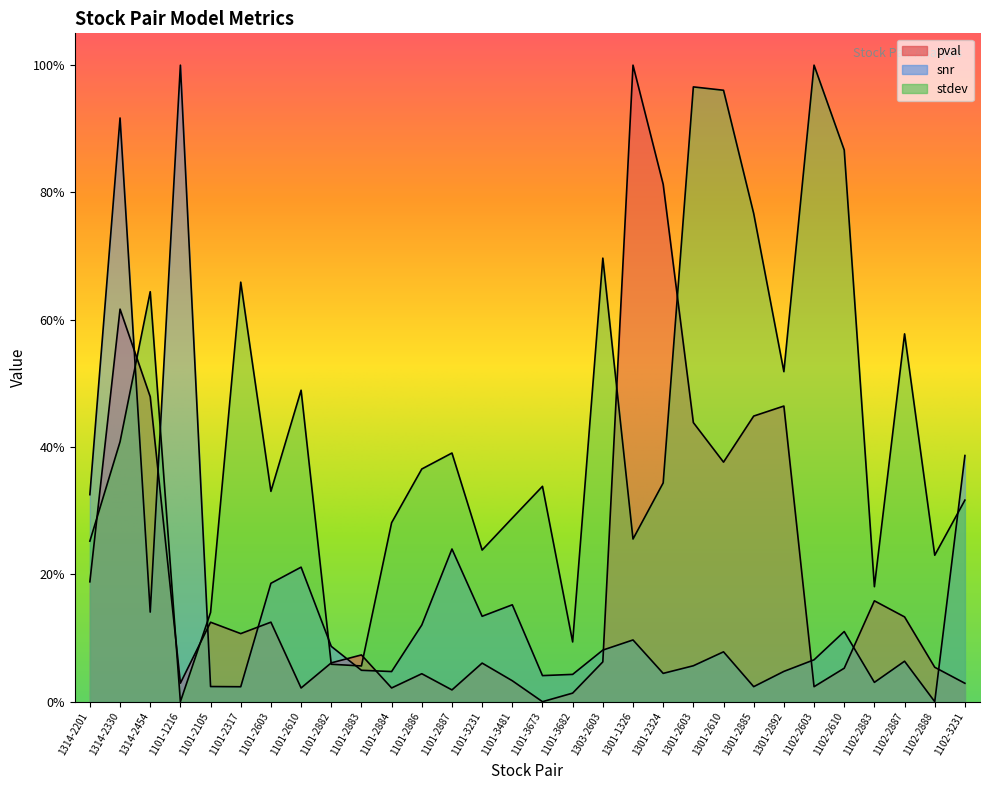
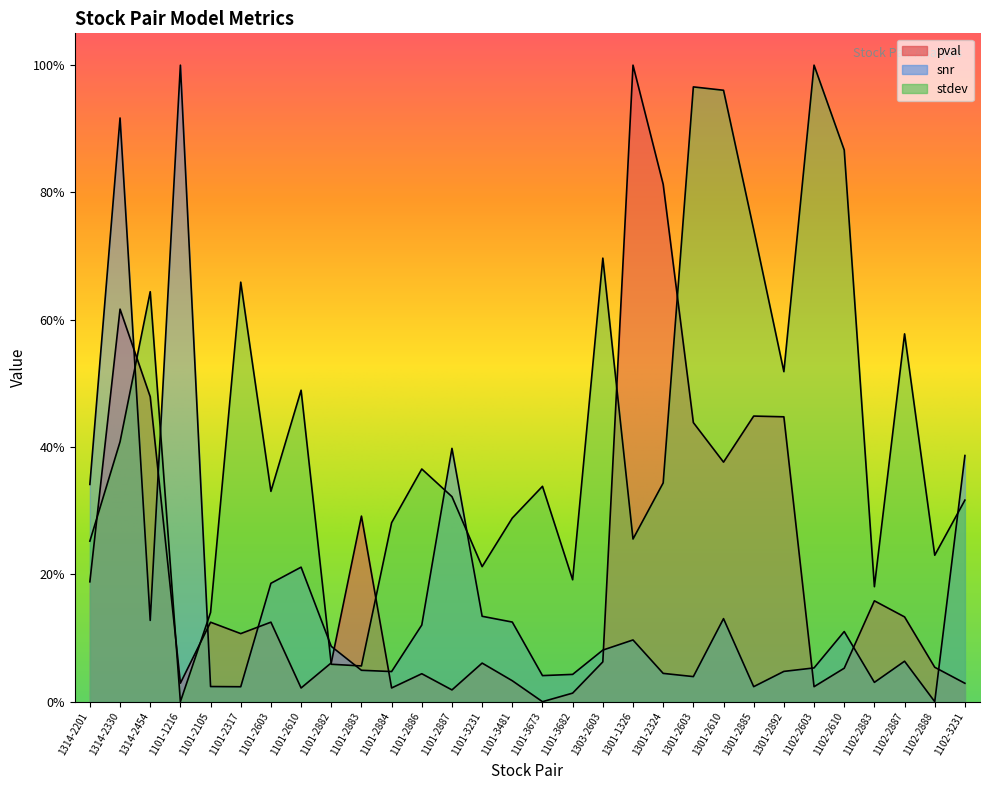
snr, 1314-2201: 33% -> 34%
snr, 1314-2454: 14% -> 13%
pval, 1101-2883: 7% -> 29%
snr, 1101-2887: 24% -> 40%
stdev, 1101-2887: 39% -> 32%
stdev, 1101-3231: 24% -> 21%
snr, 1101-3481: 15% -> 13%
stdev, 1101-3682: 9% -> 19%
snr, 1301-2603: 6% -> 4%
snr, 1301-2610: 8% -> 13%
stdev, 1301-2885: 77% -> 74%
pval, 1301-2892: 46% -> 45%
snr, 1102-2603: 7% -> 5%
